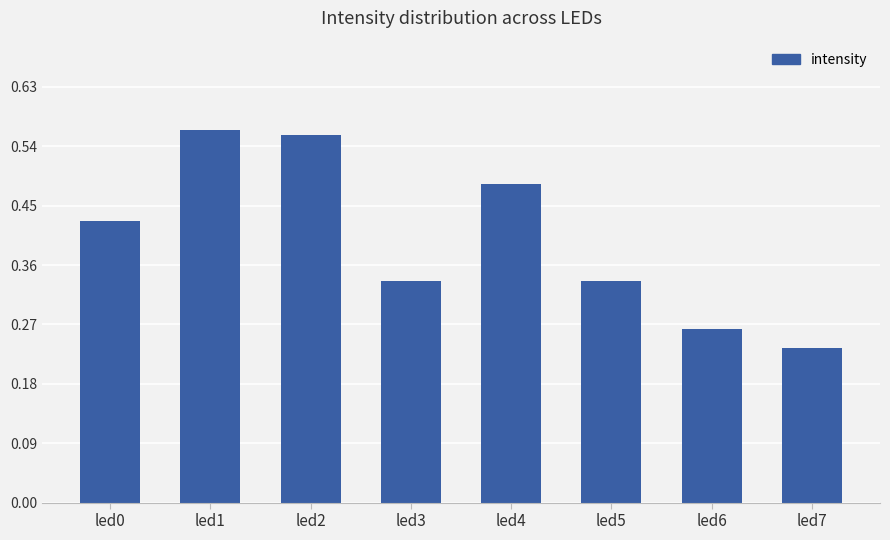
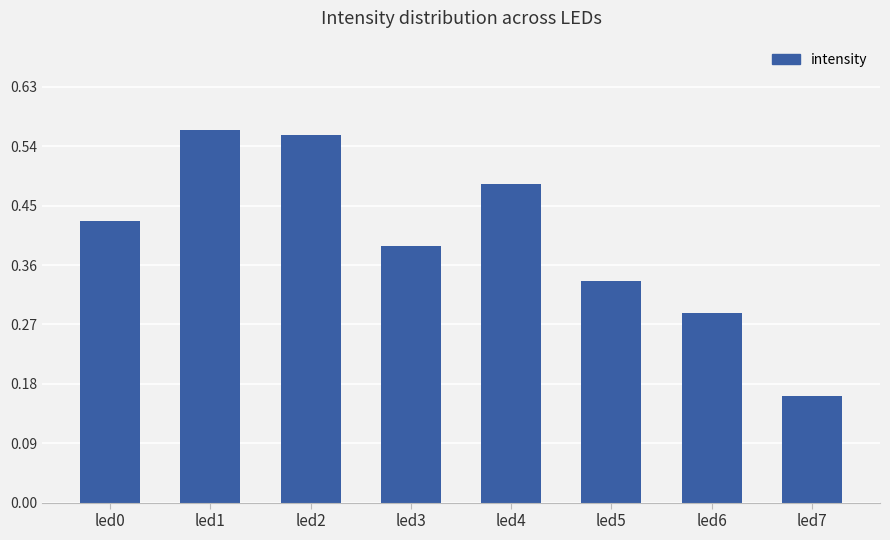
led3: 0.34 -> 0.39
led6: 0.26 -> 0.29
led7: 0.23 -> 0.16
